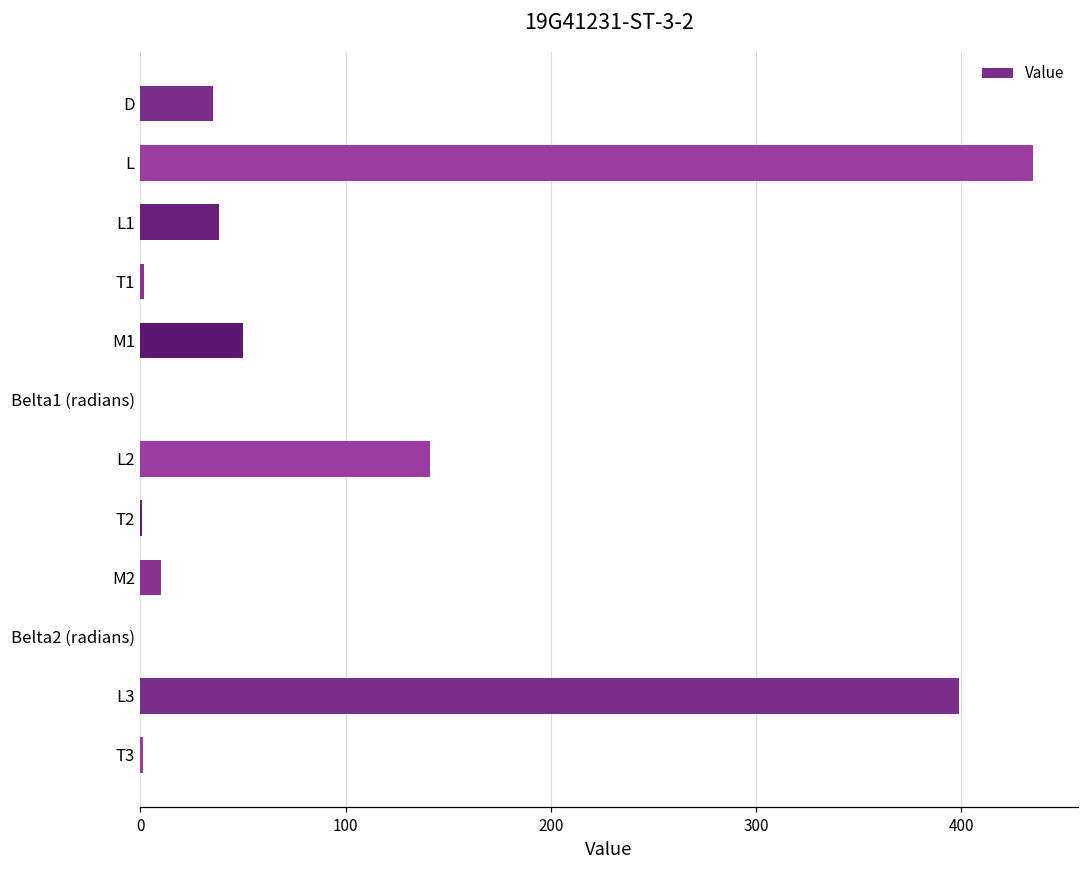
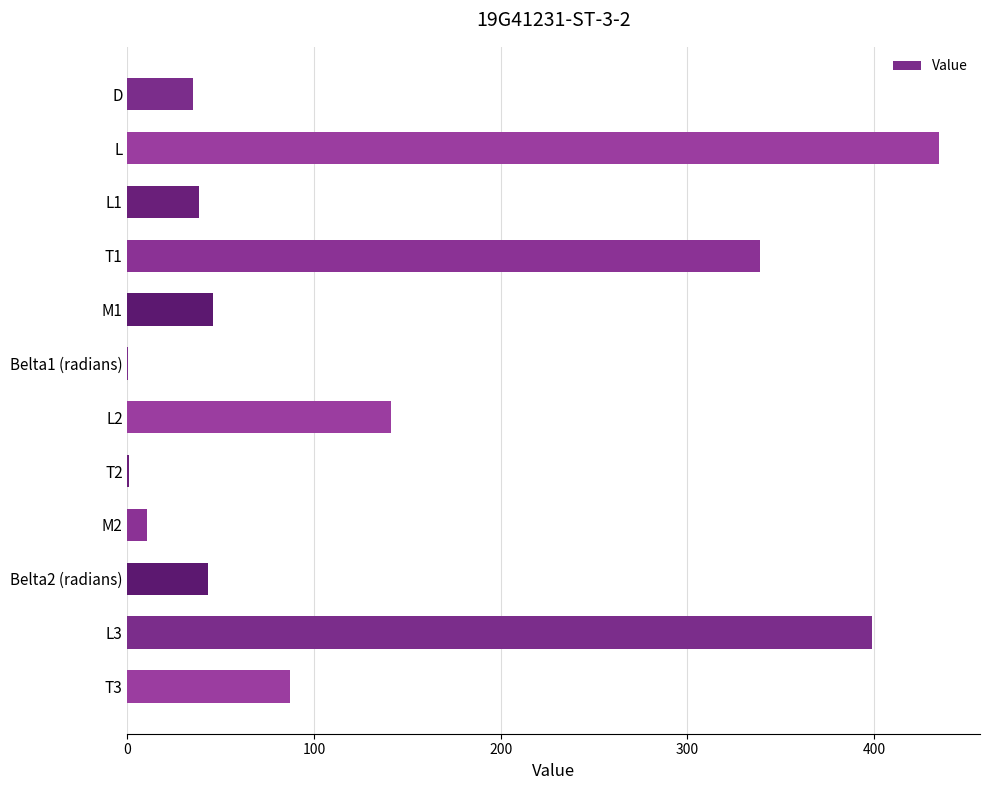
T1: 2 -> 339
M1: 50 -> 46
Belta2 (radians): 0 -> 43
T3: 1 -> 87
